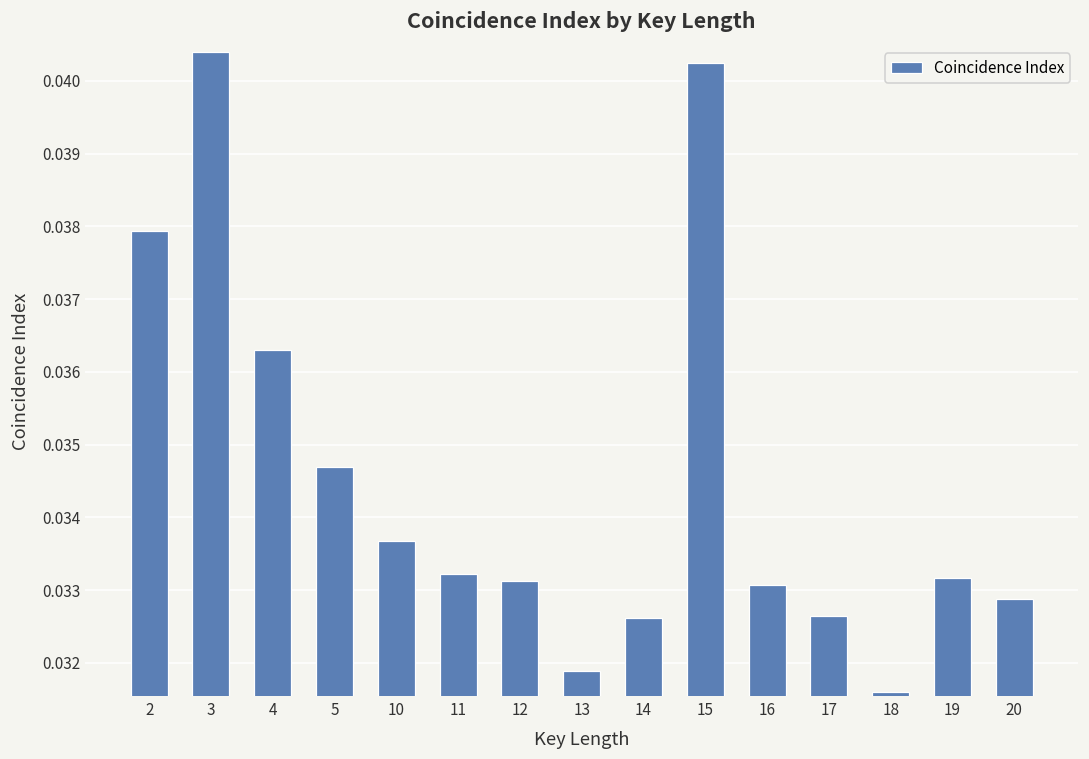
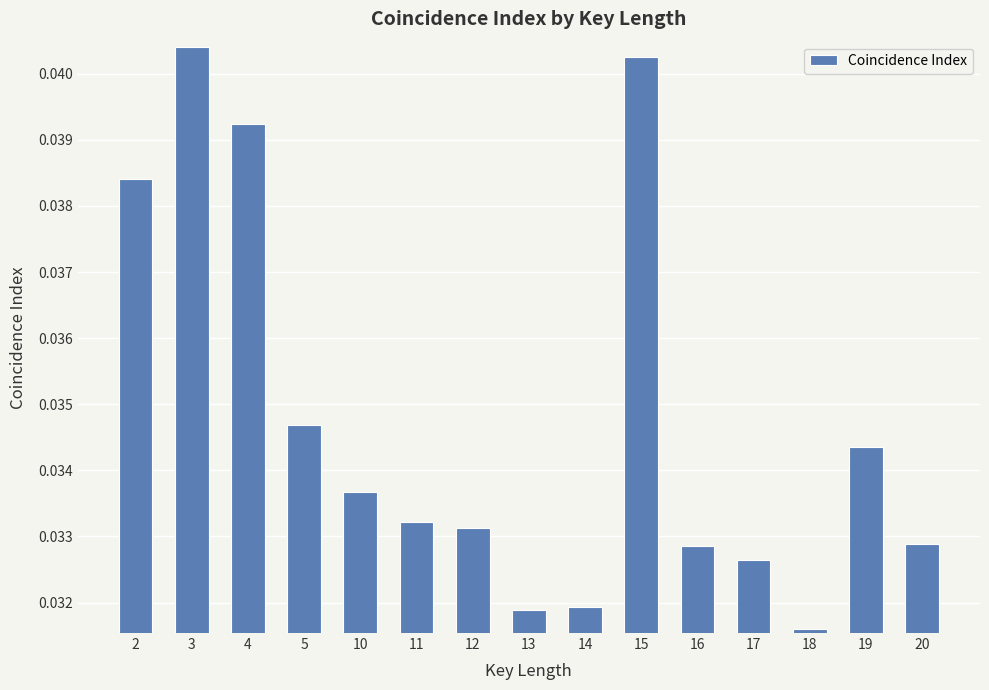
2: 0.0379 -> 0.0384
4: 0.0363 -> 0.0392
14: 0.0326 -> 0.0319
16: 0.0331 -> 0.0329
19: 0.0332 -> 0.0344
